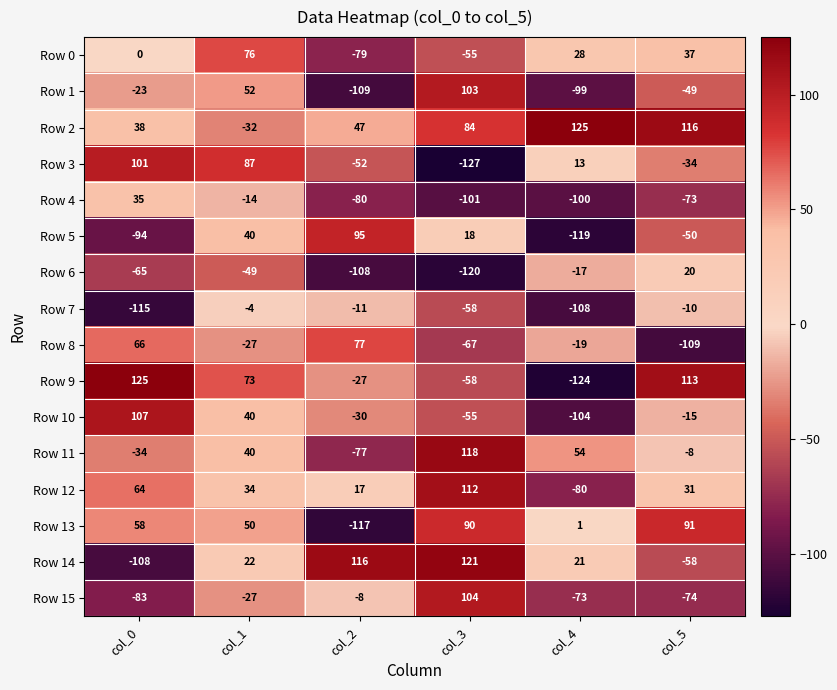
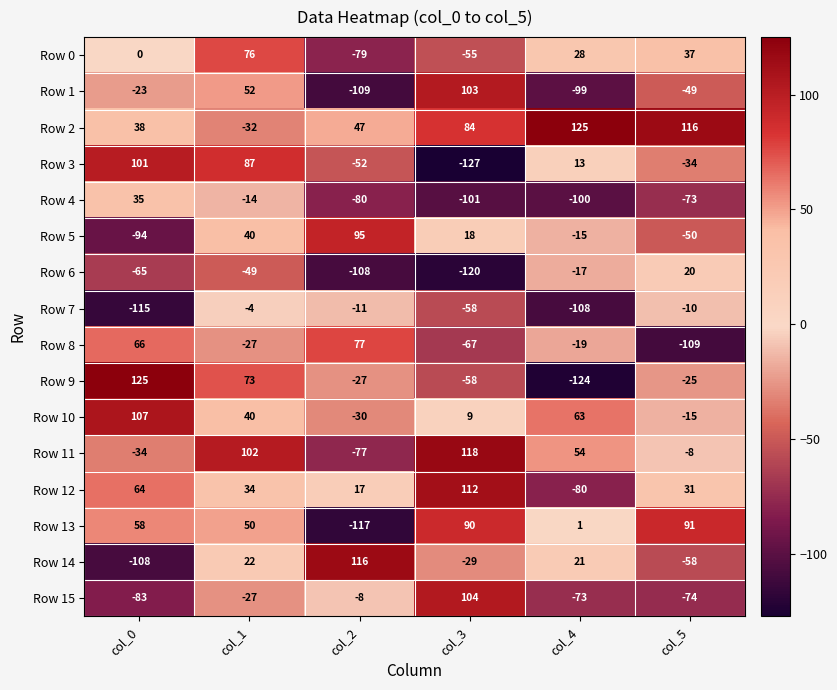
Row 5, col_4: -119 -> -15
Row 9, col_5: 113 -> -25
Row 10, col_3: -55 -> 9
Row 10, col_4: -104 -> 63
Row 11, col_1: 40 -> 102
Row 14, col_3: 121 -> -29
